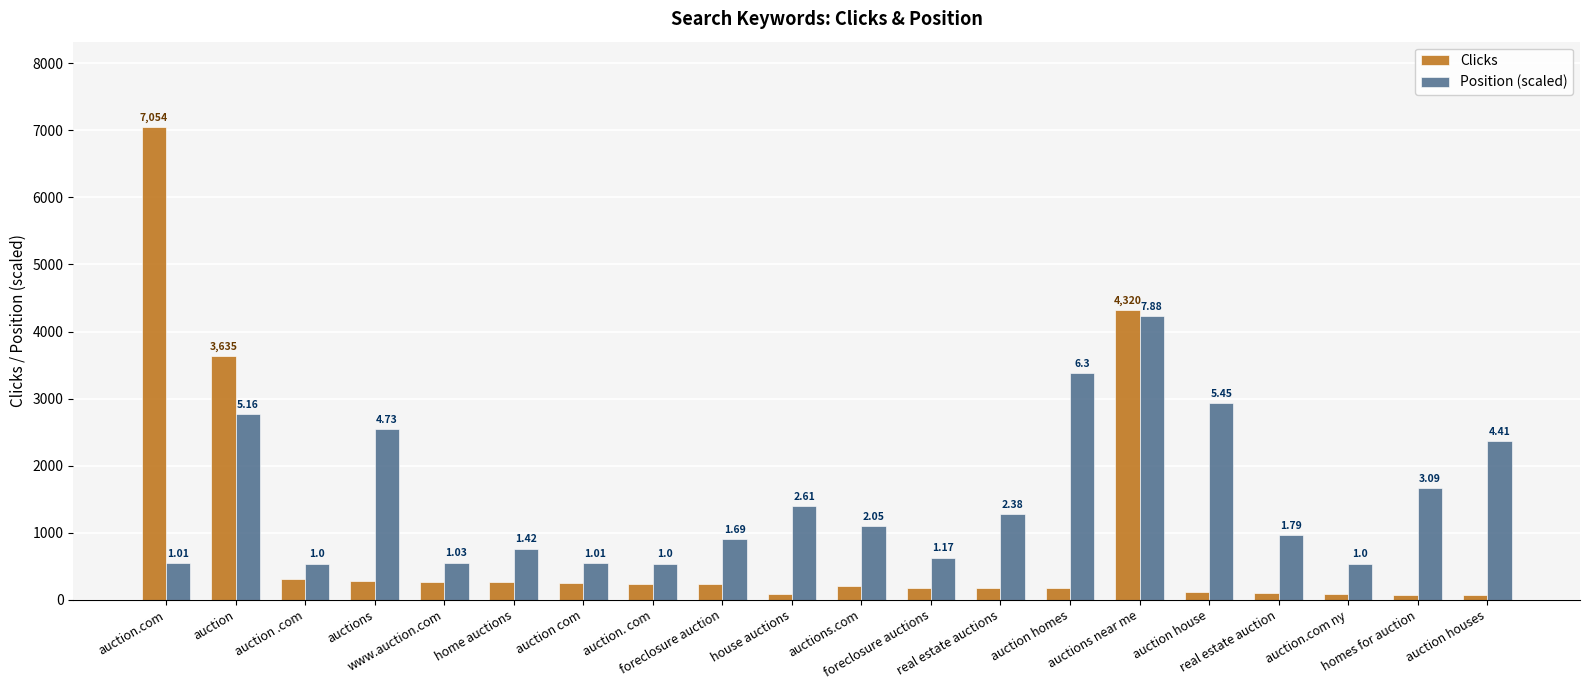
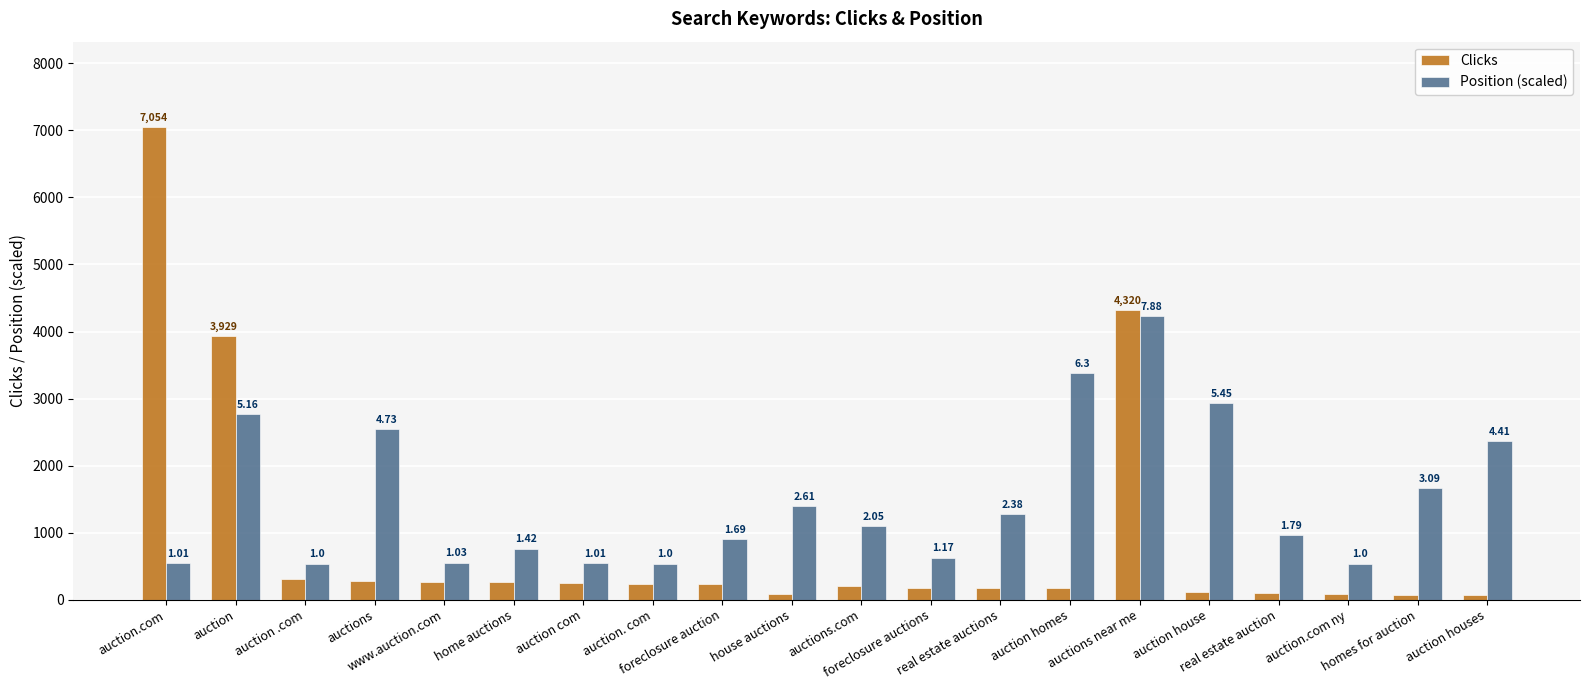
Clicks, auction: 3,635 -> 3,929
